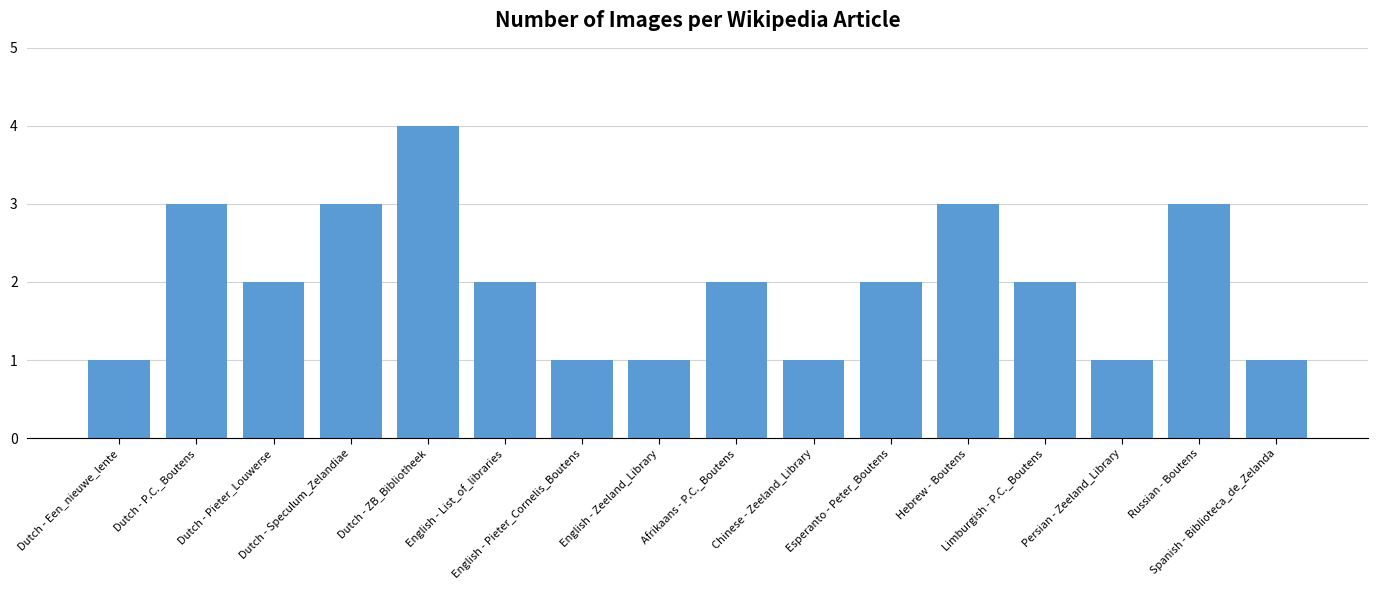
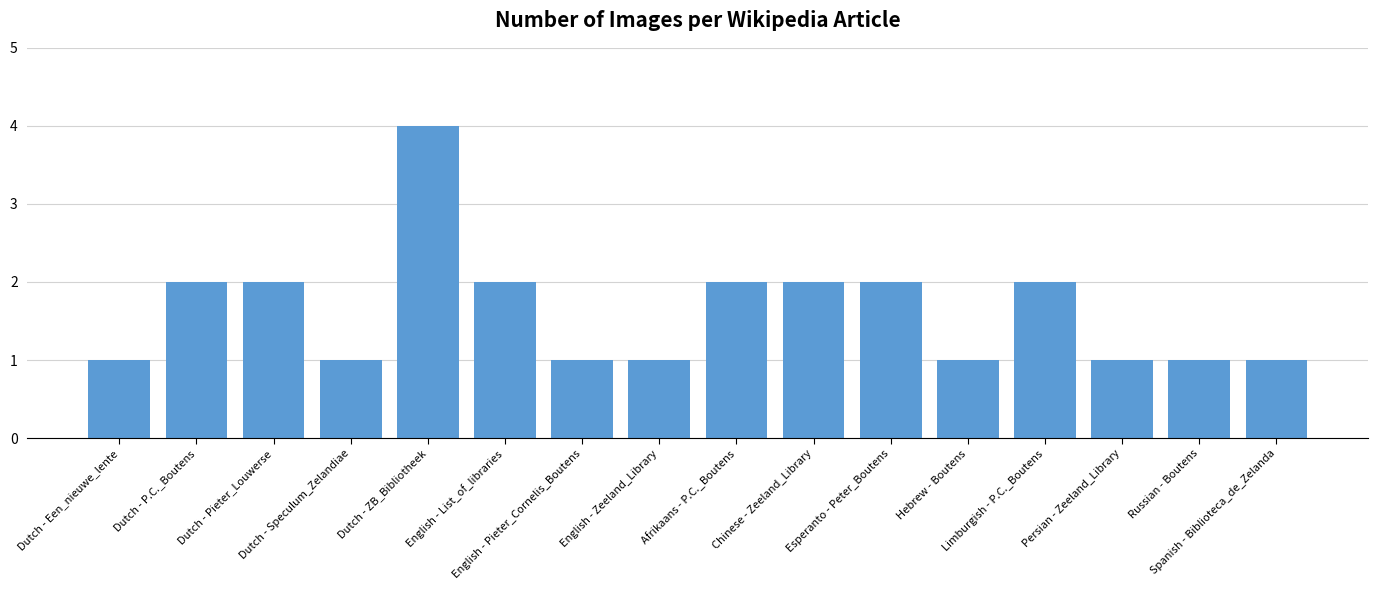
Dutch - P.C._Boutens: 3 -> 2
Dutch - Speculum_Zelandiae: 3 -> 1
Chinese - Zeeland_Library: 1 -> 2
Hebrew - Boutens: 3 -> 1
Russian - Boutens: 3 -> 1
